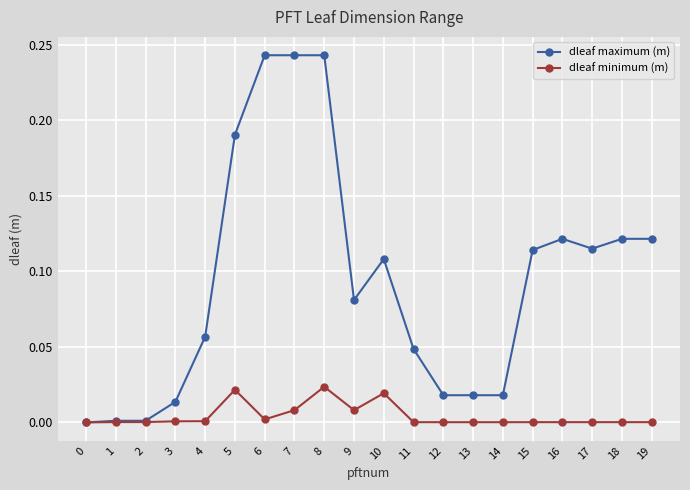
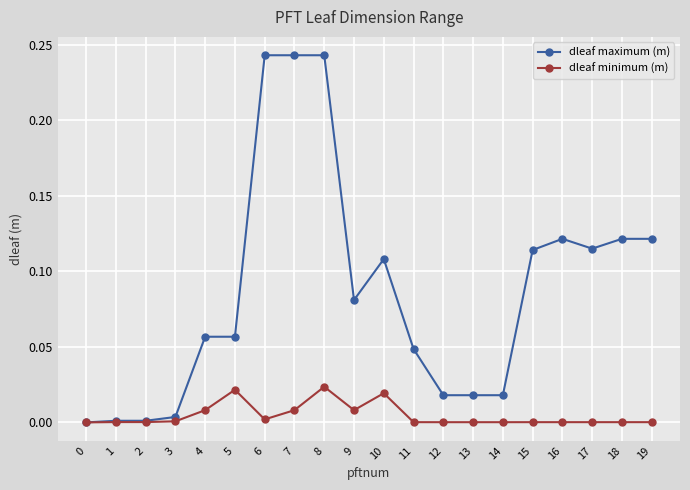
dleaf maximum (m), 3: 0.014 -> 0.004
dleaf minimum (m), 4: 0.001 -> 0.008
dleaf maximum (m), 5: 0.190 -> 0.057
